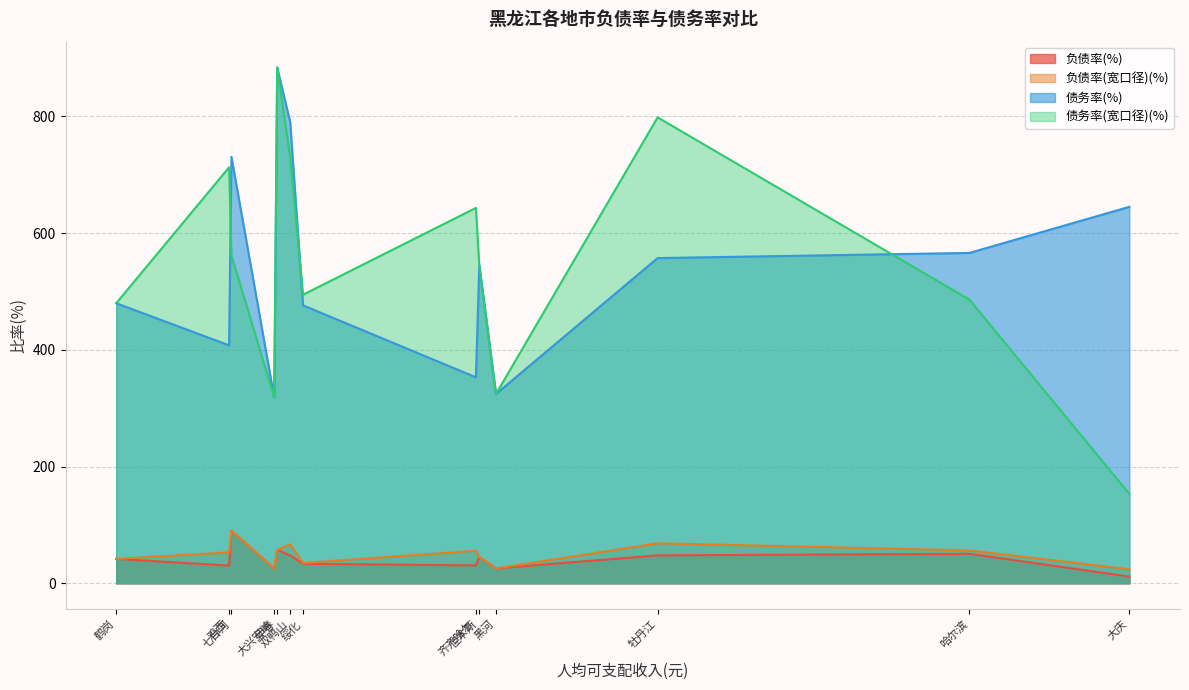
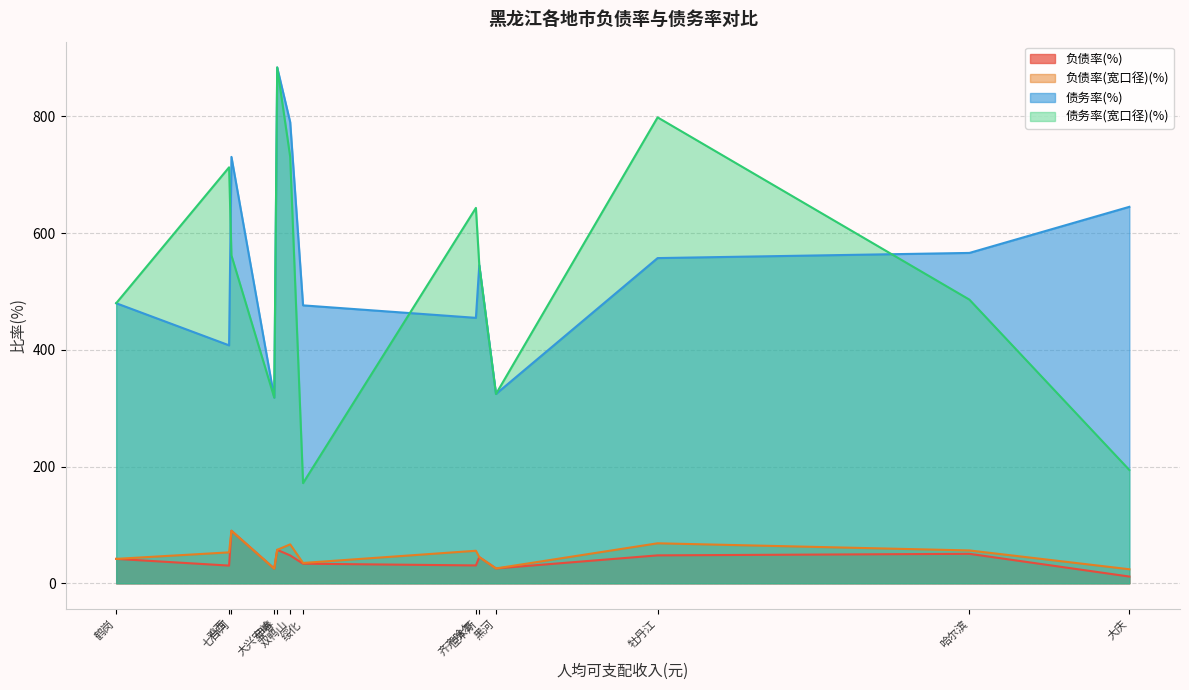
债务率(宽口径)(%), 绥化: 490 -> 170
债务率(%), 齐齐哈尔: 350 -> 450
债务率(宽口径)(%), 大庆: 150 -> 190
